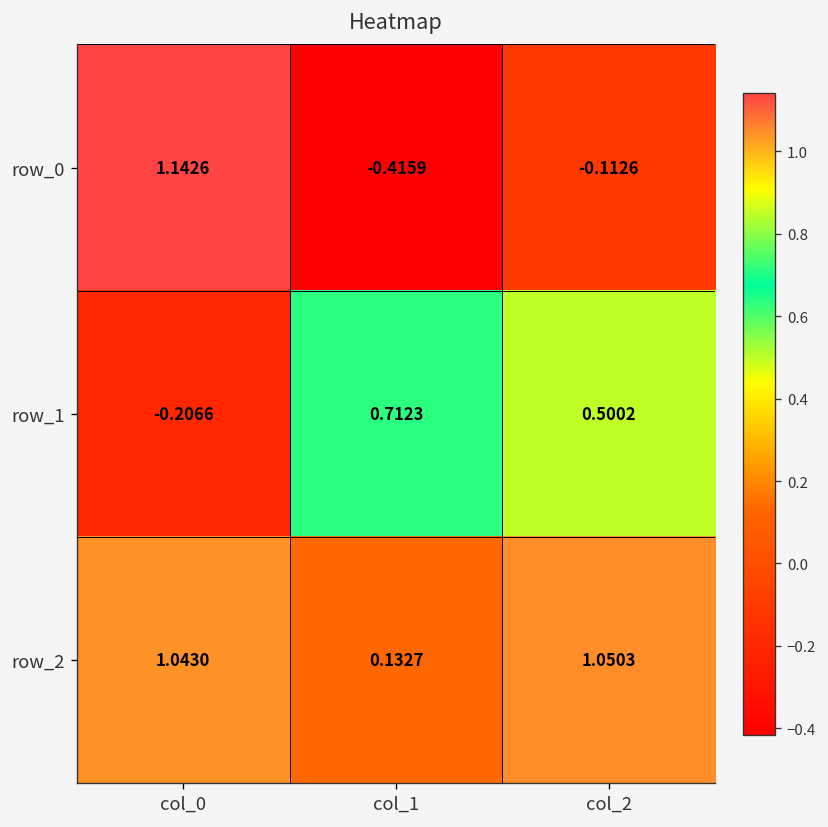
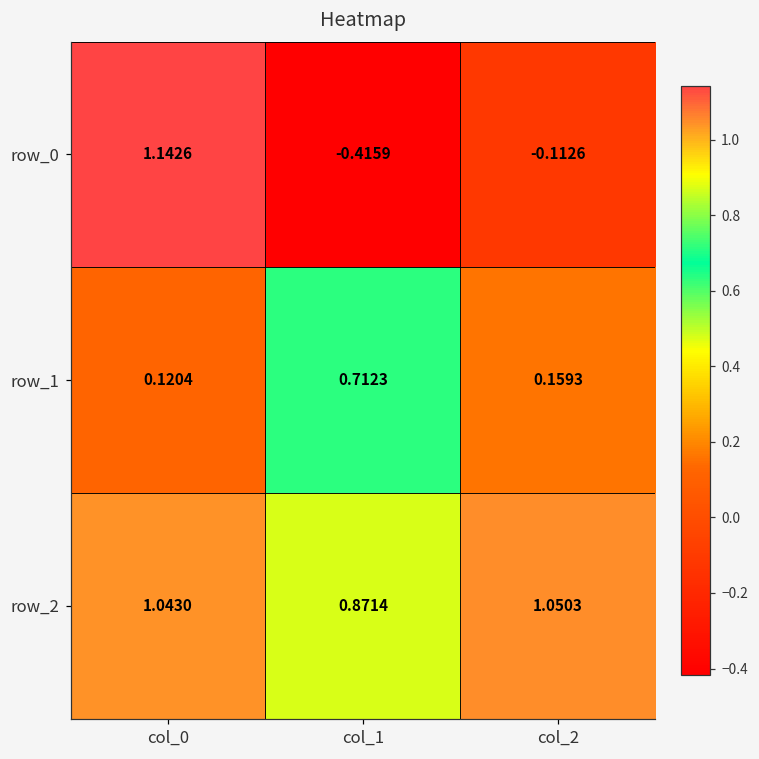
row_1, col_0: -0.2066 -> 0.1204
row_1, col_2: 0.5002 -> 0.1593
row_2, col_1: 0.1327 -> 0.8714
